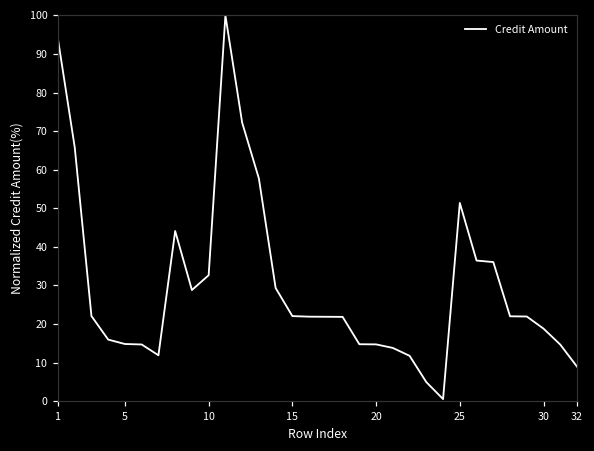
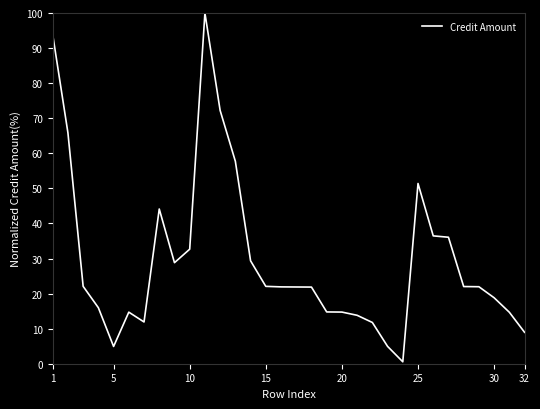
5: 15 -> 5
